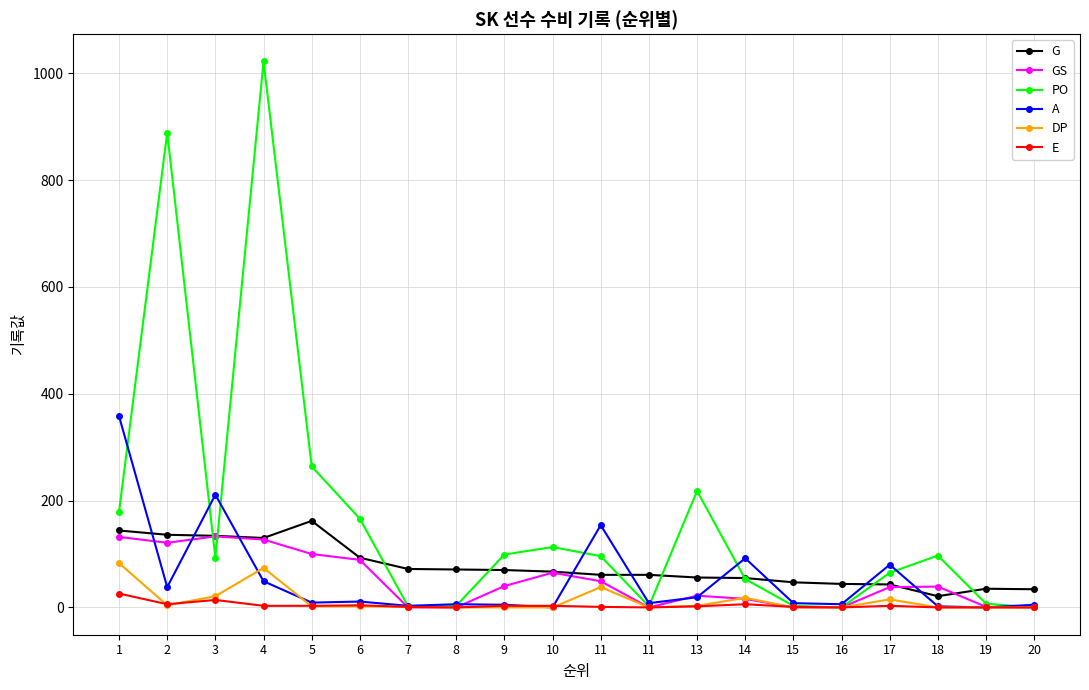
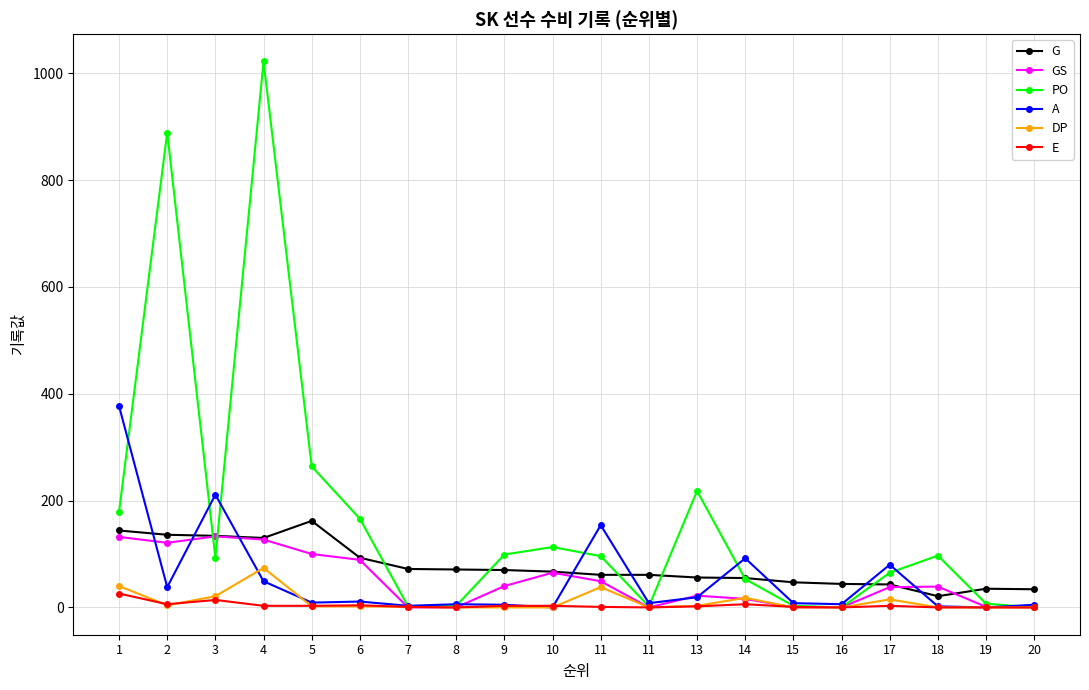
A, 1: 360 -> 380
DP, 1: 80 -> 40
